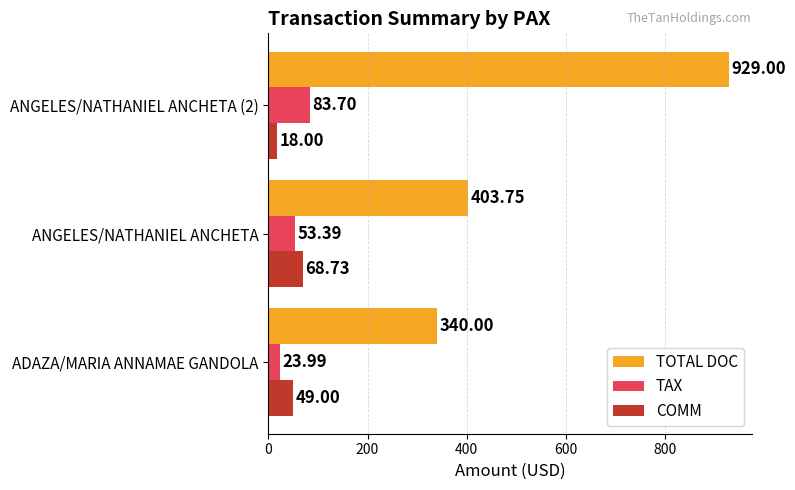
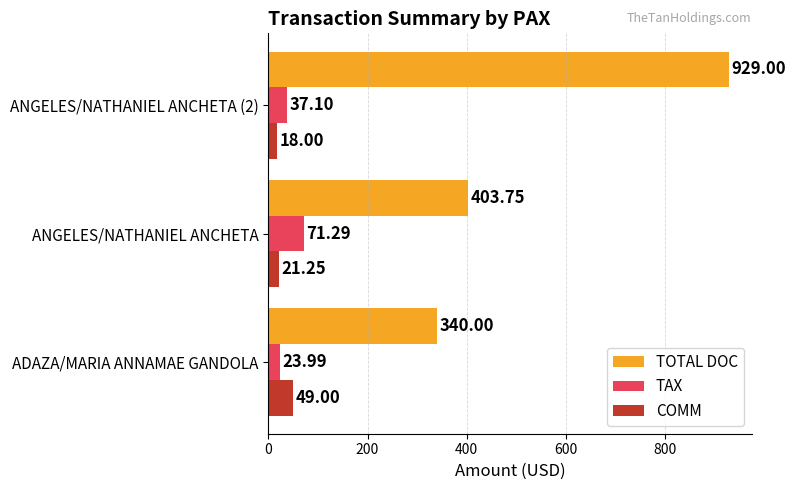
TAX, ANGELES/NATHANIEL ANCHETA (2): 83.70 -> 37.10
TAX, ANGELES/NATHANIEL ANCHETA: 53.39 -> 71.29
COMM, ANGELES/NATHANIEL ANCHETA: 68.73 -> 21.25
